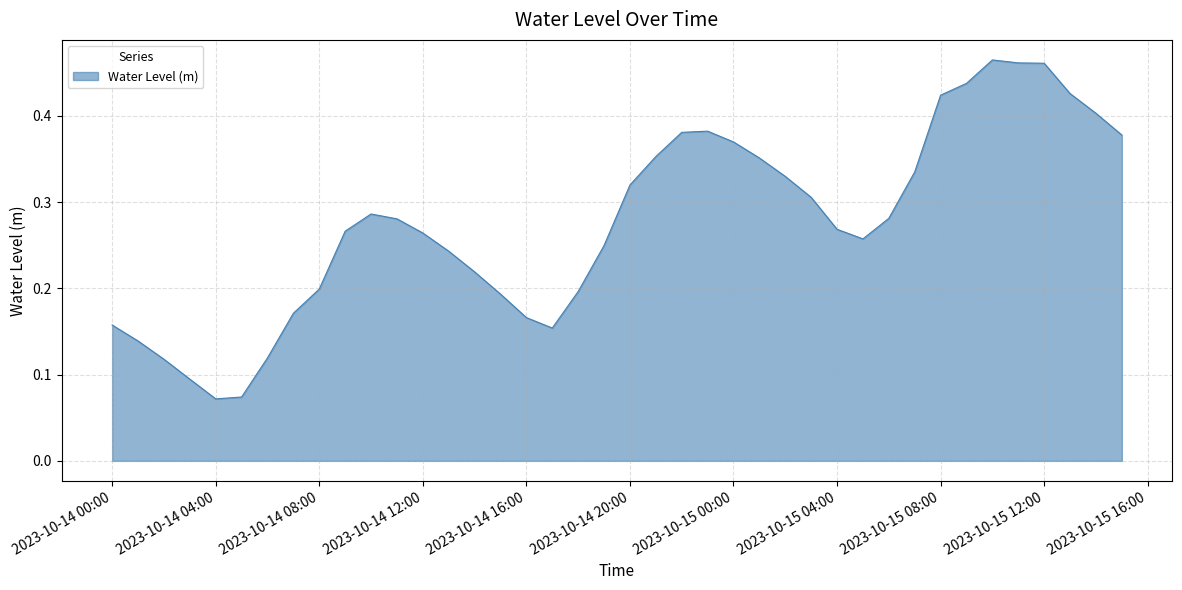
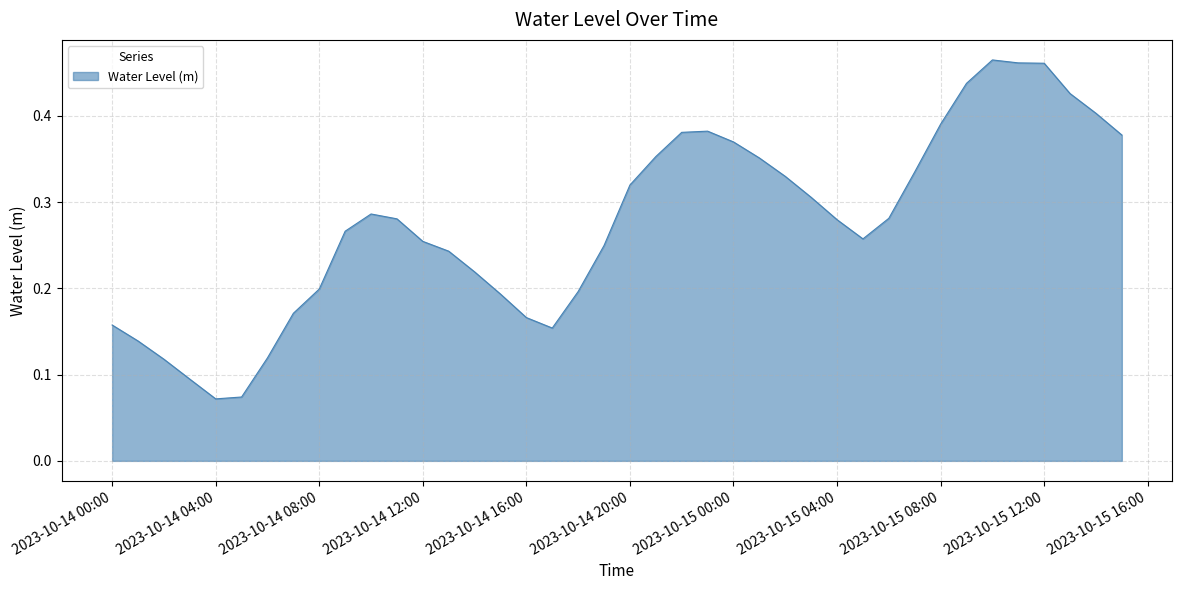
2023-10-14 12:00: 0.26 -> 0.25
2023-10-15 04:00: 0.27 -> 0.28
2023-10-15 08:00: 0.42 -> 0.39
